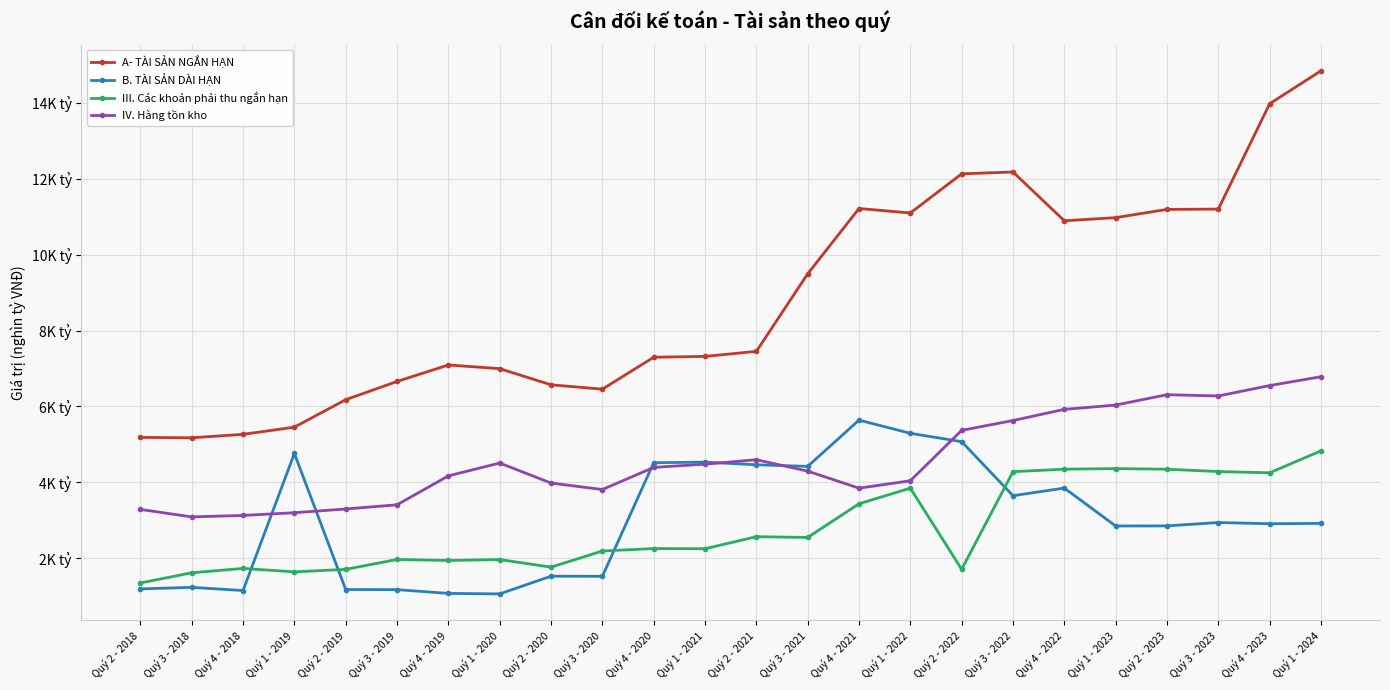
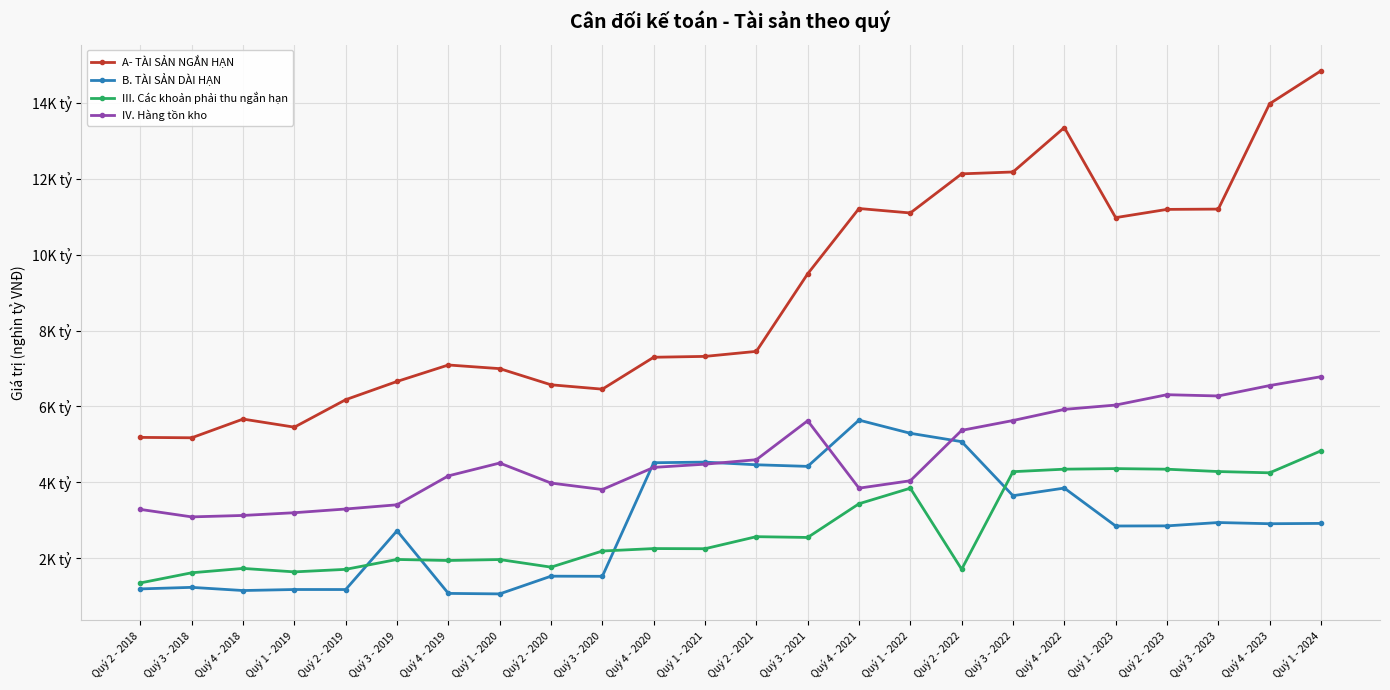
A- TÀI SẢN NGẮN HẠN, Quý 4 - 2018: 5.3K tỷ -> 5.7K tỷ
B. TÀI SẢN DÀI HẠN, Quý 1 - 2019: 4.8K tỷ -> 1.2K tỷ
B. TÀI SẢN DÀI HẠN, Quý 3 - 2019: 1.2K tỷ -> 2.7K tỷ
IV. Hàng tồn kho, Quý 3 - 2021: 4.3K tỷ -> 5.6K tỷ
A- TÀI SẢN NGẮN HẠN, Quý 4 - 2022: 10.9K tỷ -> 13.4K tỷ
